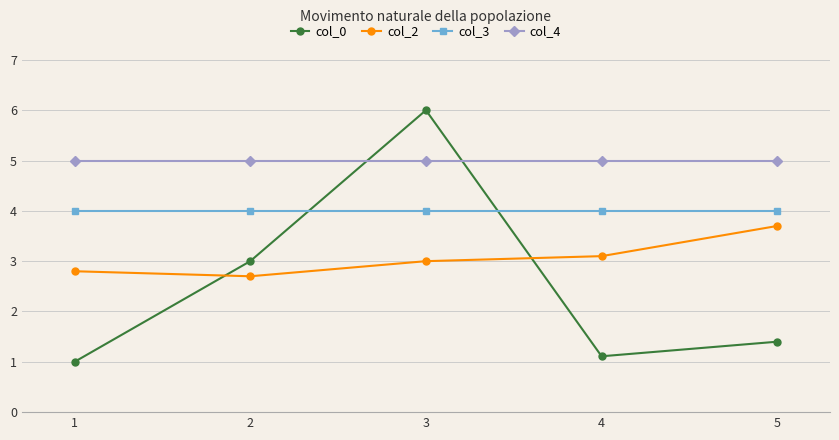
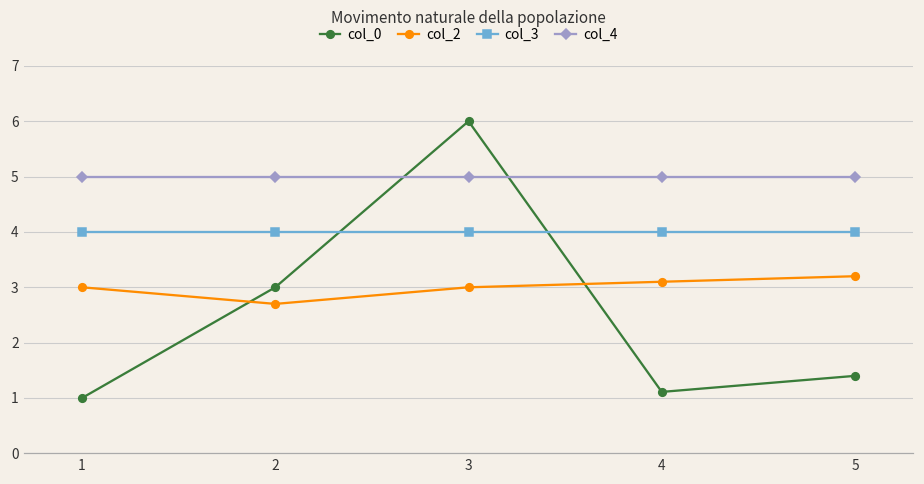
col_2, 1: 2.8 -> 3.0
col_2, 5: 3.7 -> 3.2
